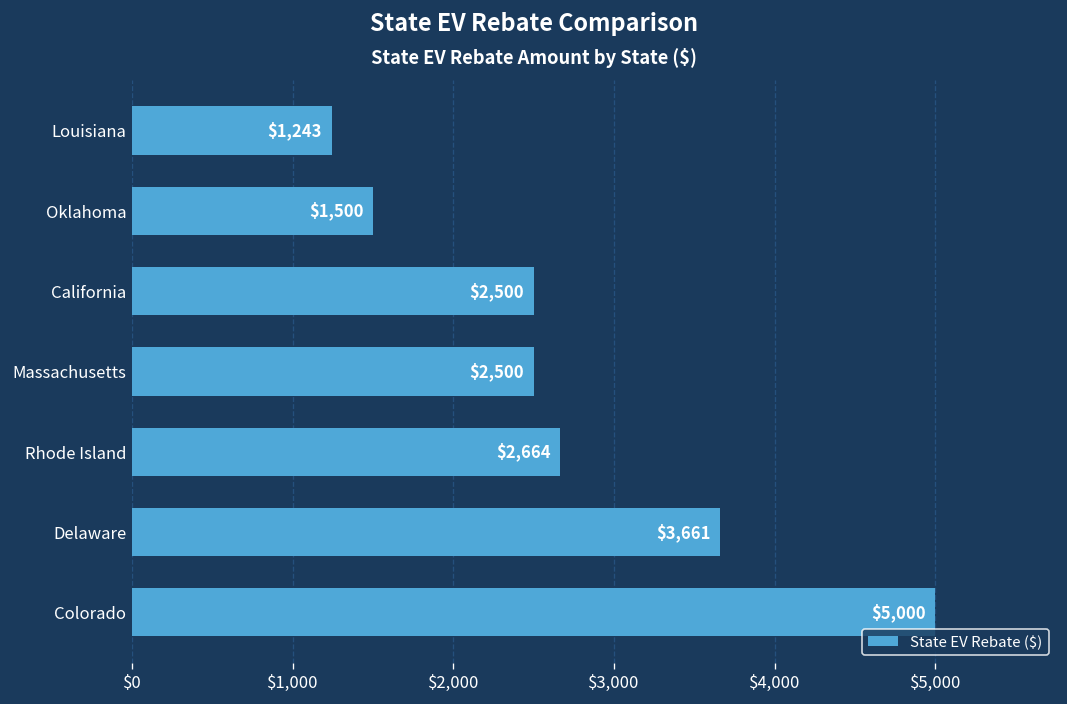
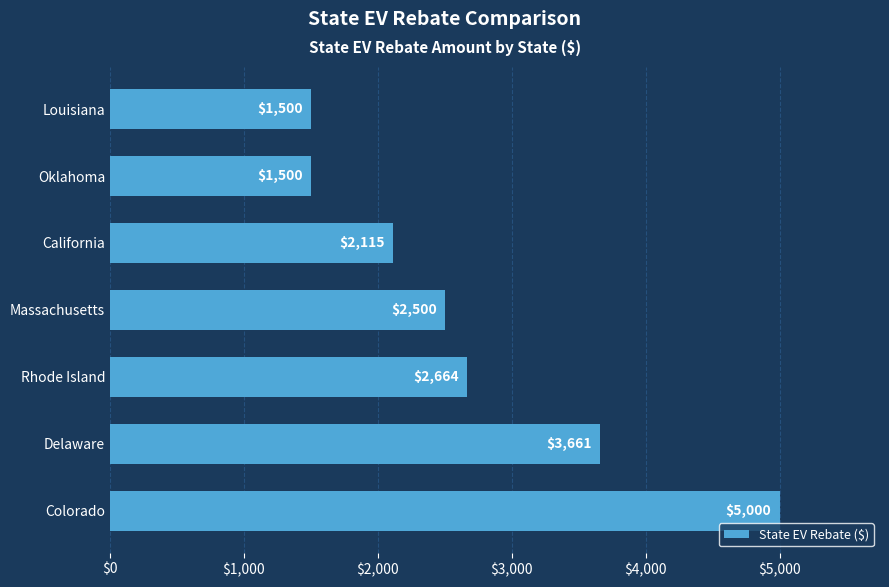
Louisiana: $1,243 -> $1,500
California: $2,500 -> $2,115
